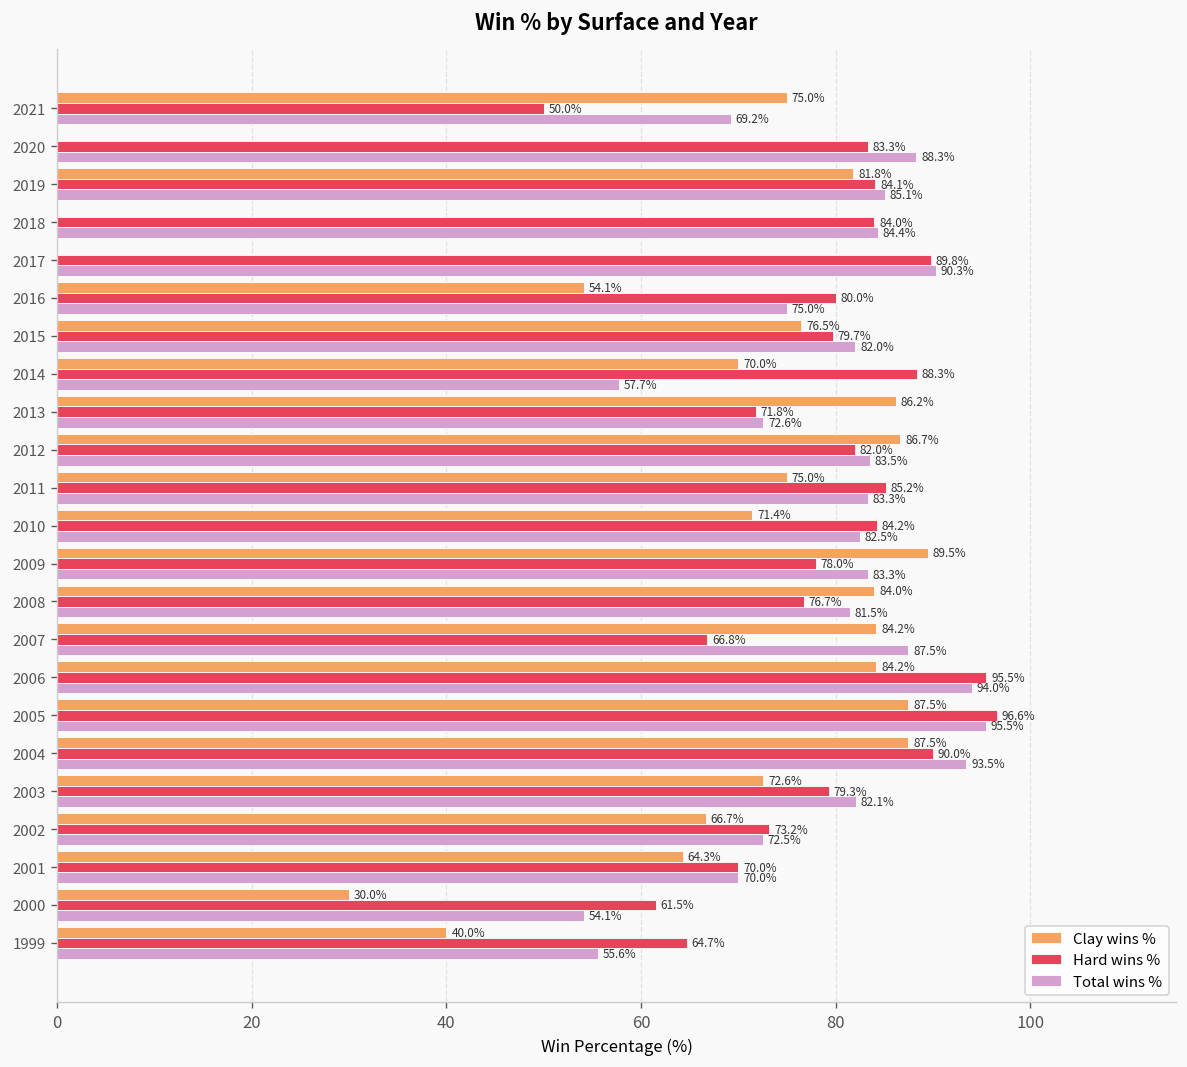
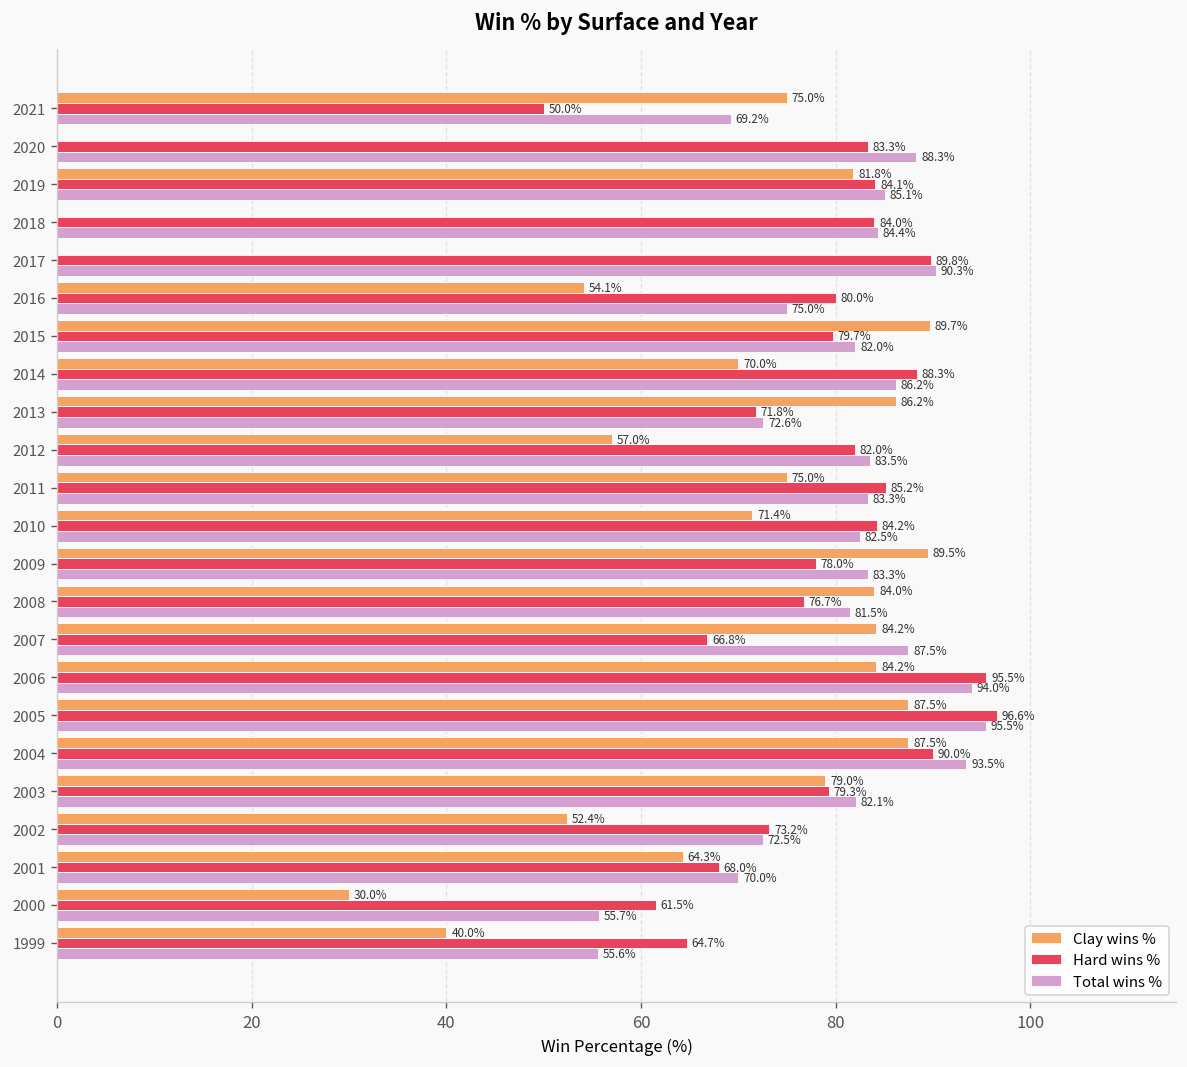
Clay wins %, 2015: 76.5% -> 89.7%
Total wins %, 2014: 57.7% -> 86.2%
Clay wins %, 2012: 86.7% -> 57.0%
Clay wins %, 2003: 72.6% -> 79.0%
Clay wins %, 2002: 66.7% -> 52.4%
Hard wins %, 2001: 70.0% -> 68.0%
Total wins %, 2000: 54.1% -> 55.7%
